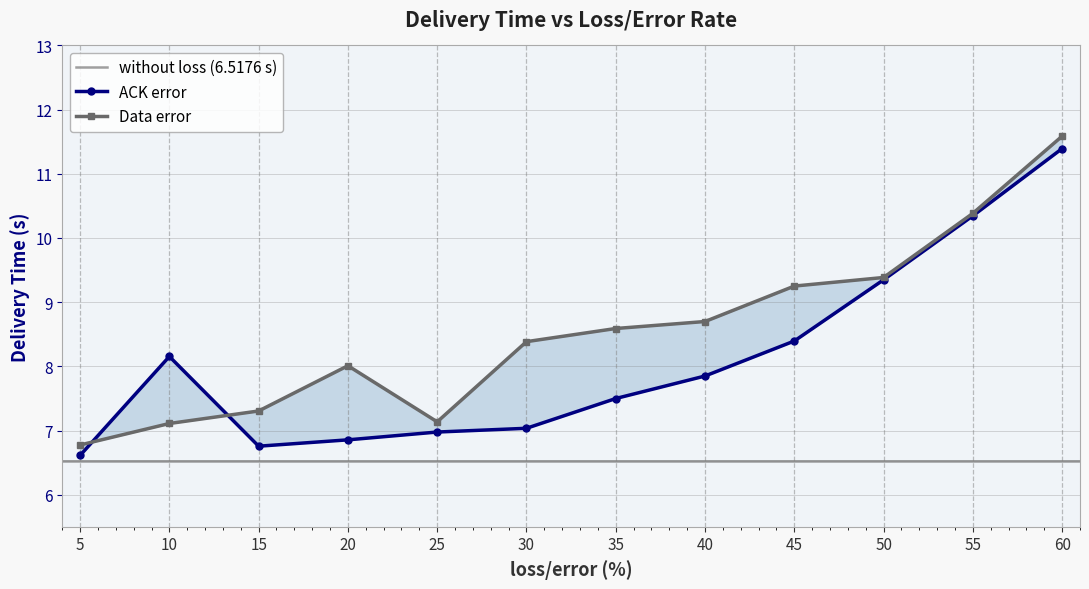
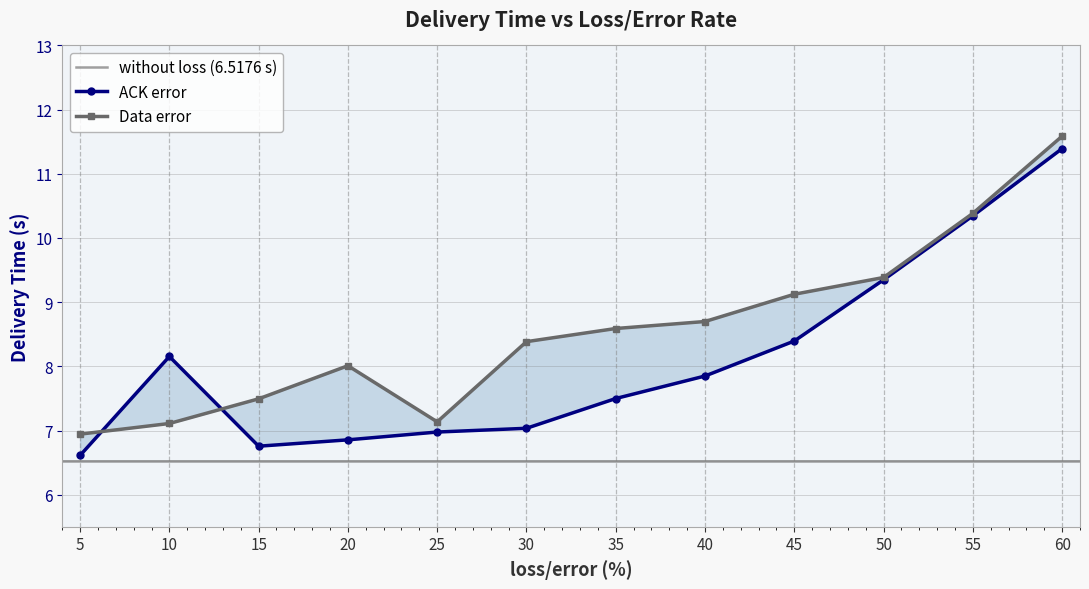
Data error, 5: 6.8 -> 6.9
Data error, 15: 7.3 -> 7.5
Data error, 45: 9.3 -> 9.1
